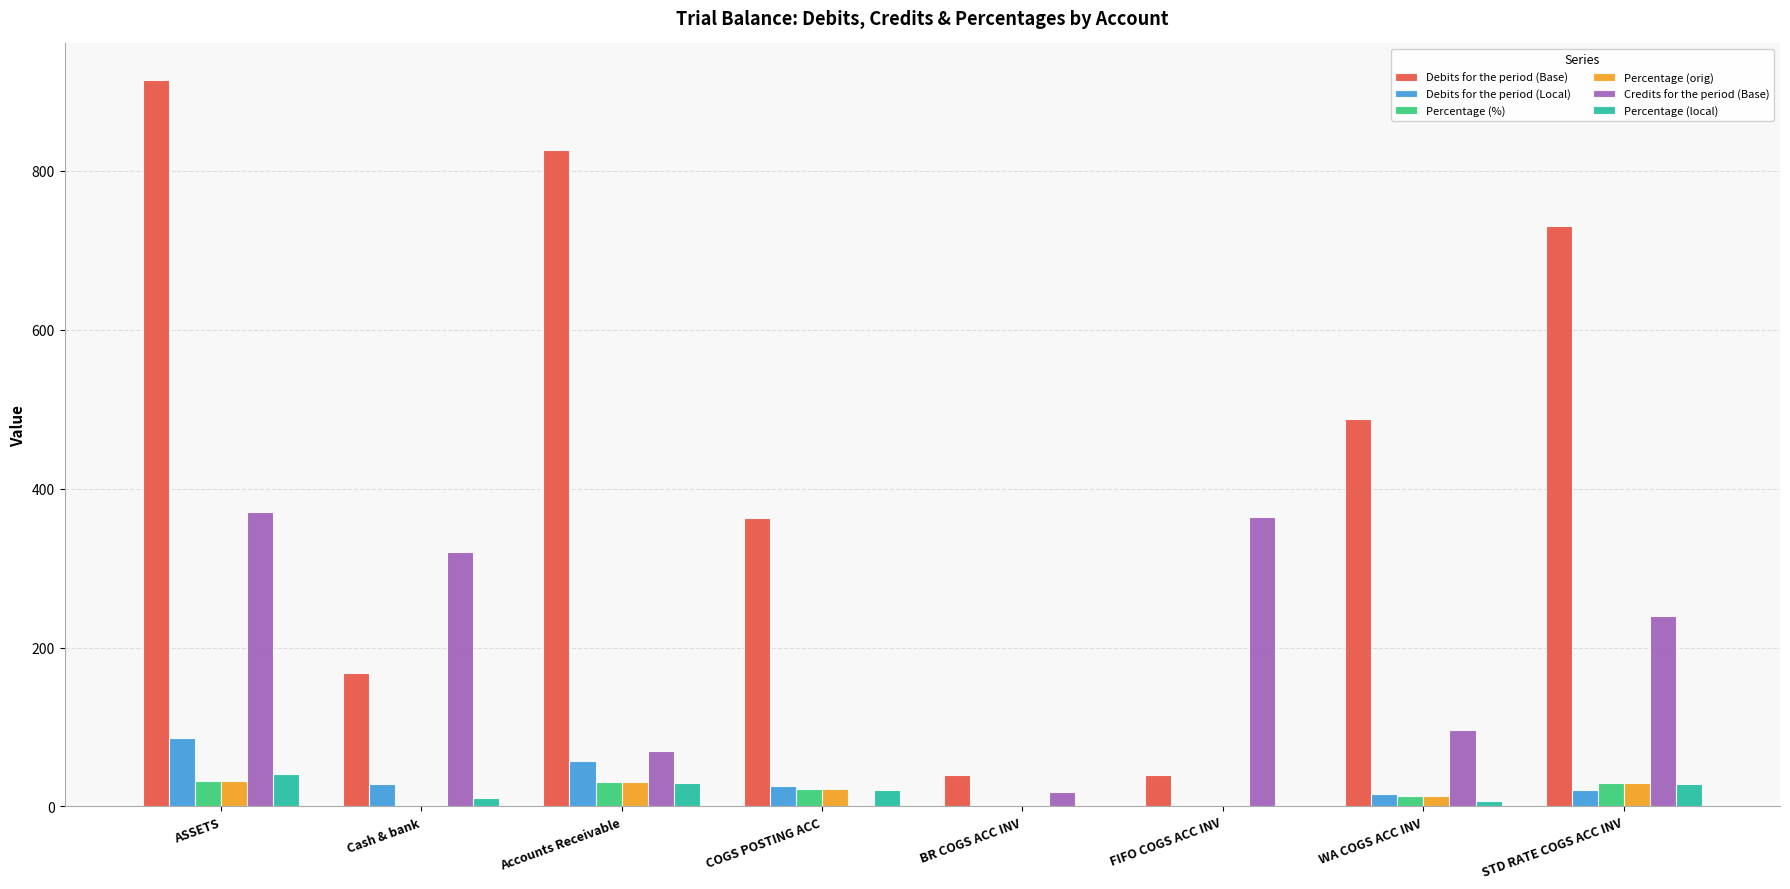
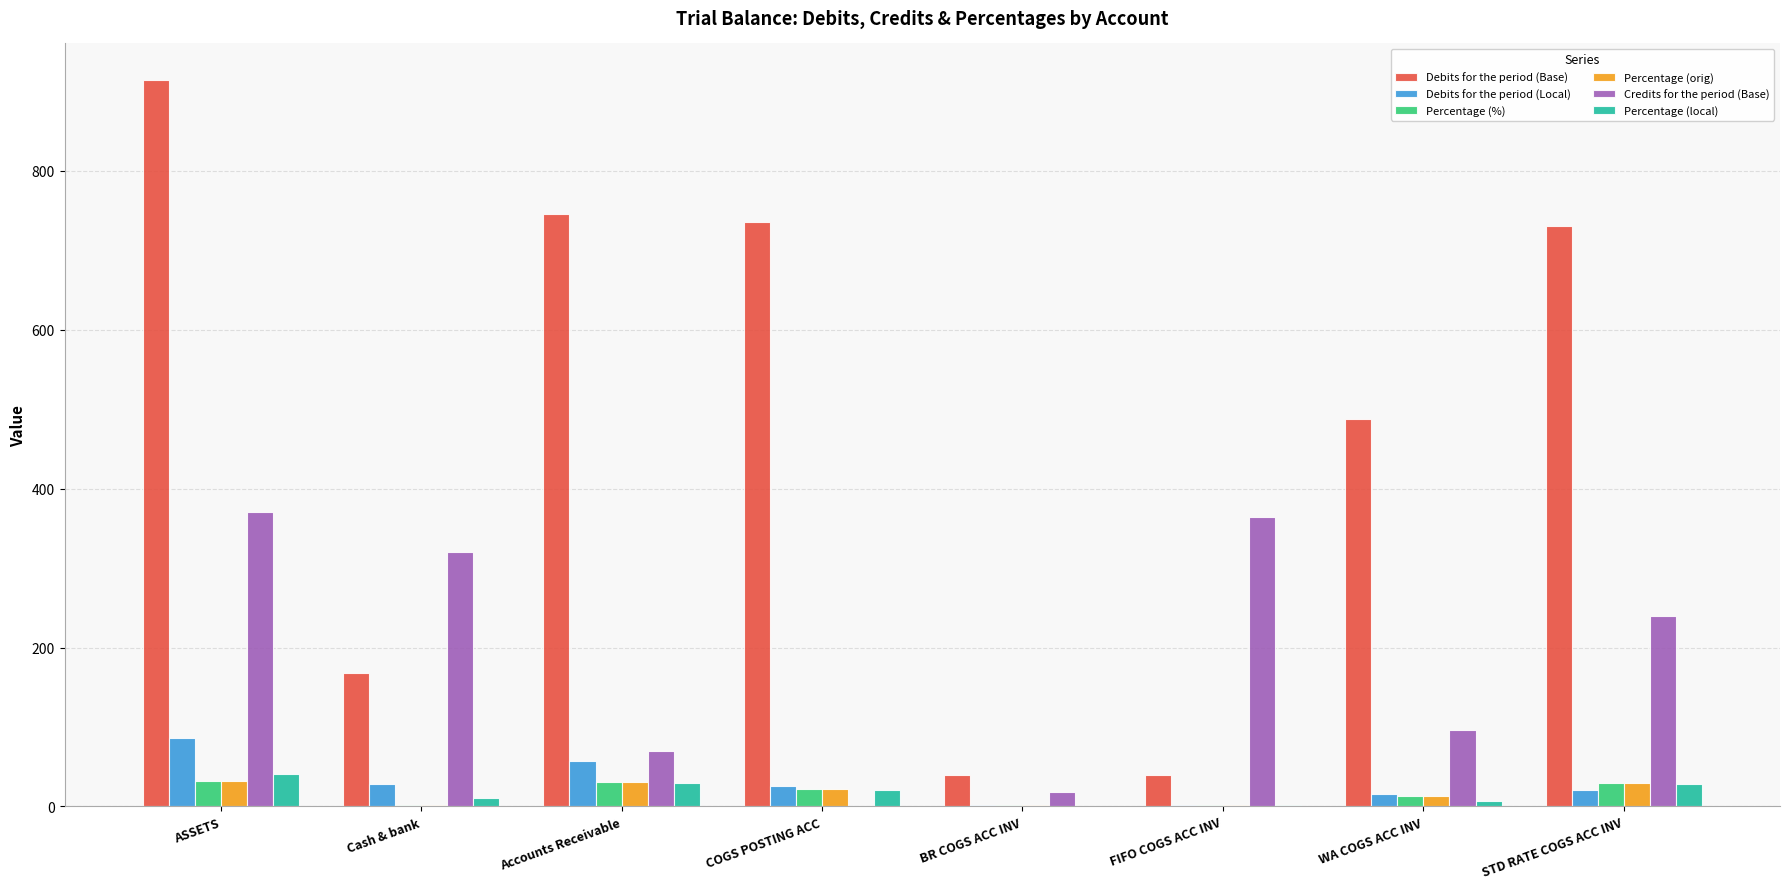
Debits for the period (Base), Accounts Receivable: 830 -> 750
Debits for the period (Base), COGS POSTING ACC: 360 -> 740
